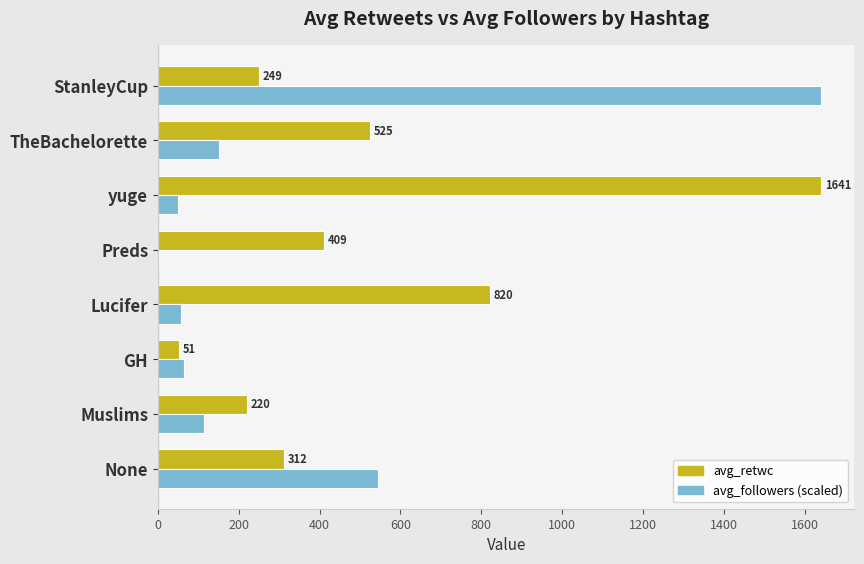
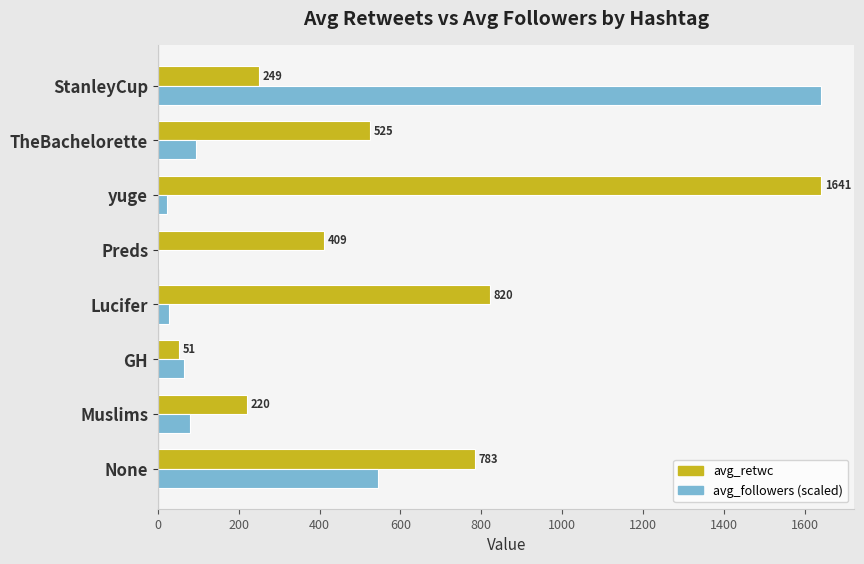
avg_followers (scaled), TheBachelorette: 150 -> 90
avg_followers (scaled), yuge: 50 -> 20
avg_followers (scaled), Lucifer: 60 -> 30
avg_followers (scaled), Muslims: 110 -> 80
avg_retwc, None: 312 -> 783
